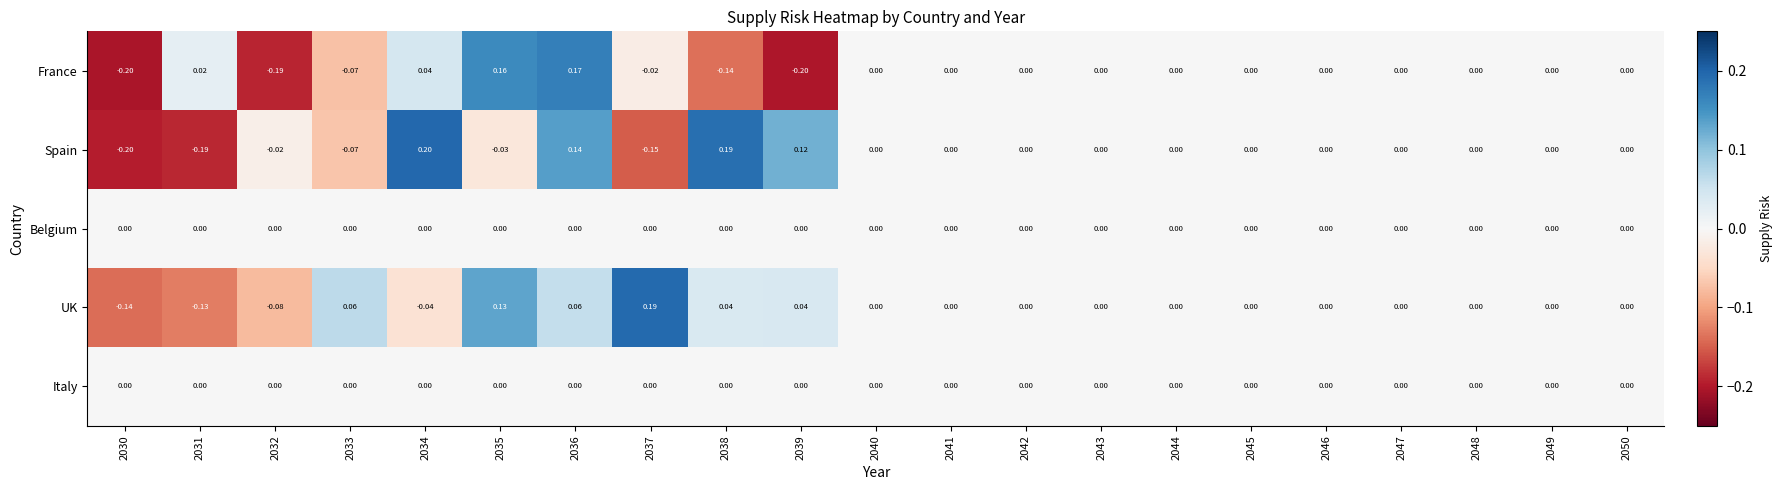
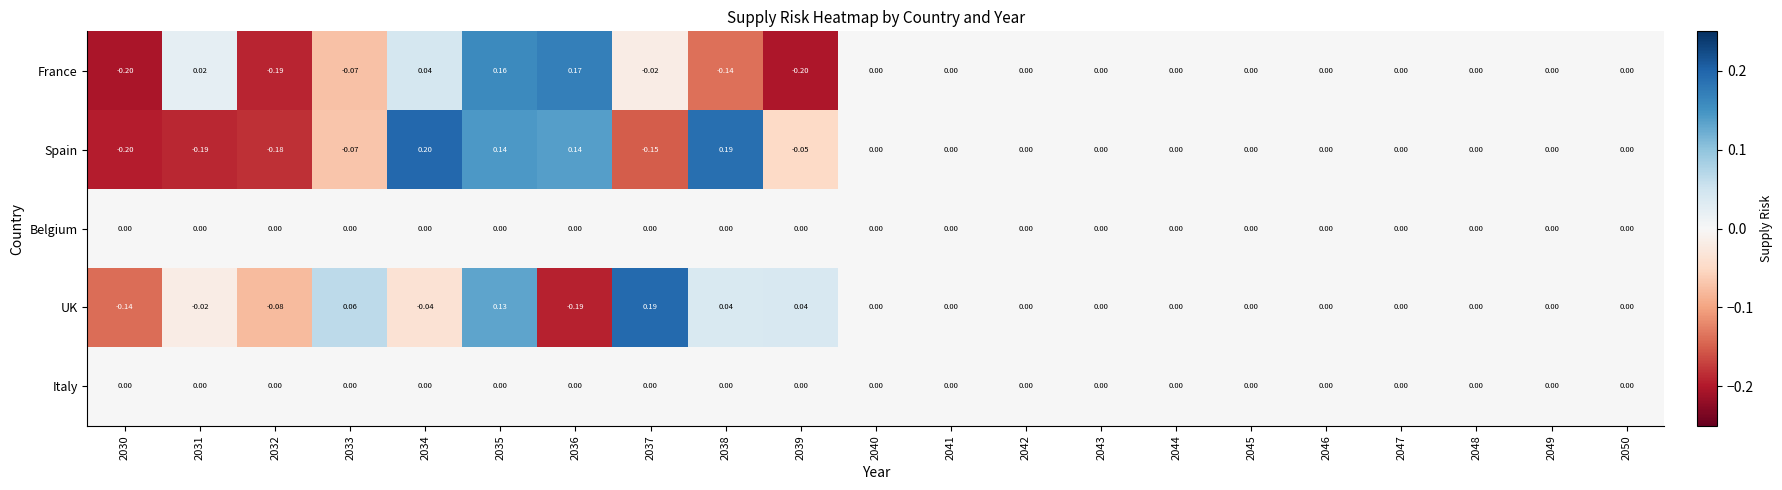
Spain, 2032: -0.02 -> -0.18
Spain, 2035: -0.03 -> 0.14
Spain, 2039: 0.12 -> -0.05
UK, 2031: -0.13 -> -0.02
UK, 2036: 0.06 -> -0.19
